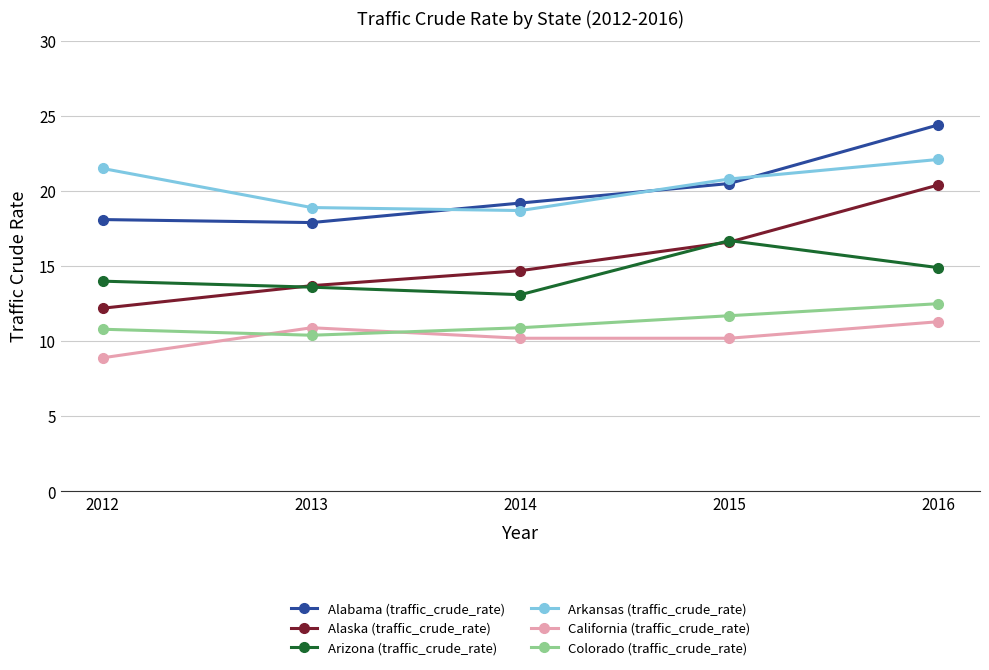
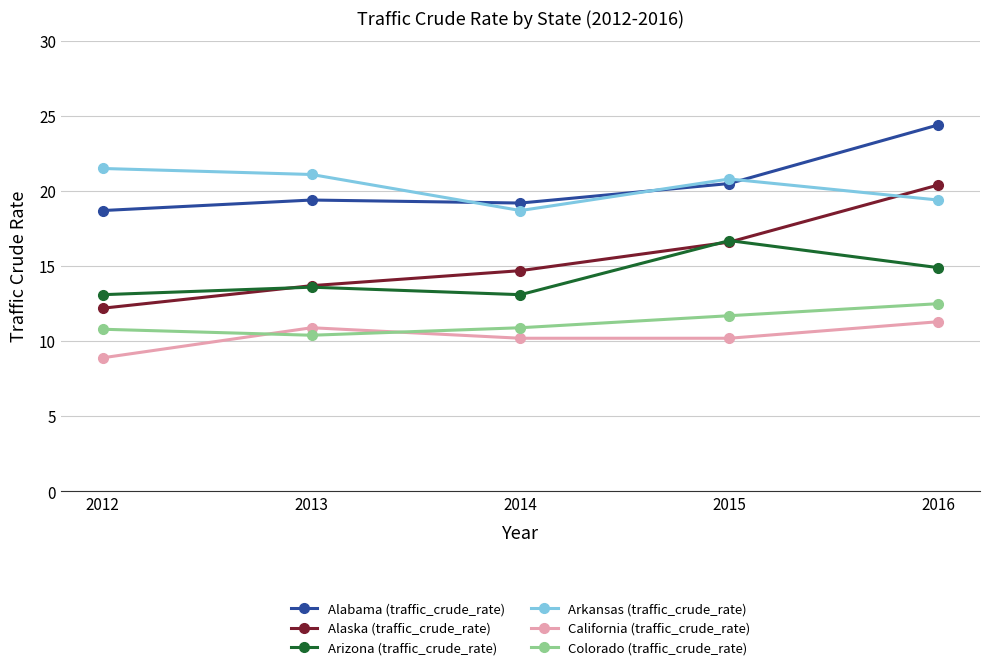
Alabama (traffic_crude_rate), 2012: 18.1 -> 18.7
Arizona (traffic_crude_rate), 2012: 14.0 -> 13.1
Alabama (traffic_crude_rate), 2013: 17.9 -> 19.4
Arkansas (traffic_crude_rate), 2013: 18.9 -> 21.1
Arkansas (traffic_crude_rate), 2016: 22.1 -> 19.4
